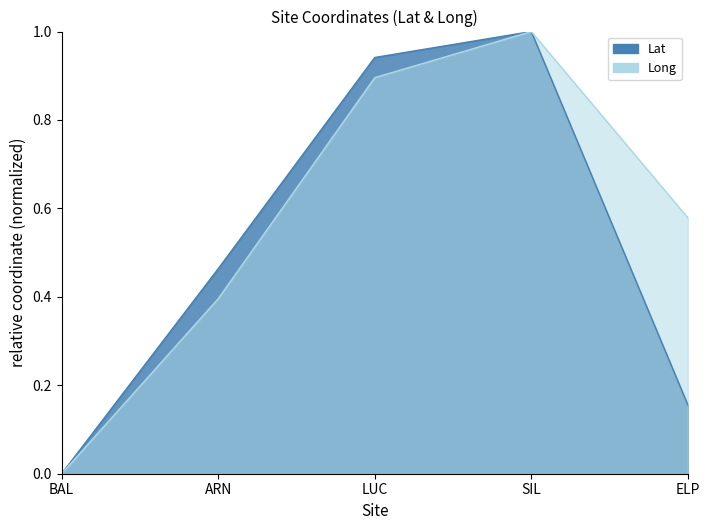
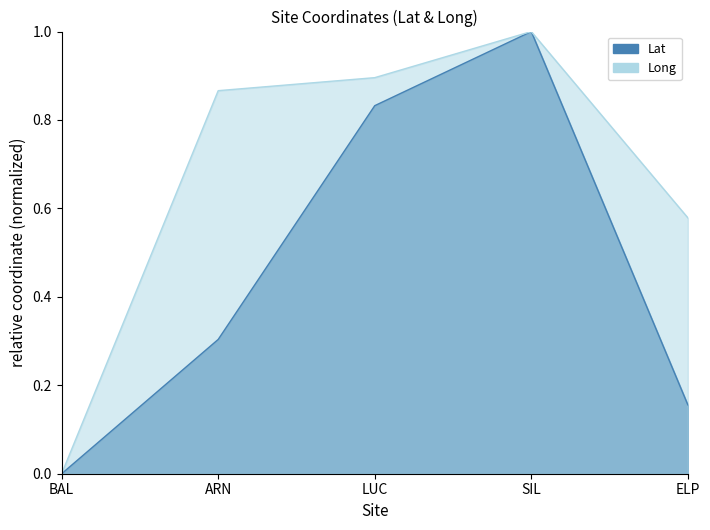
Lat, ARN: 0.46 -> 0.30
Long, ARN: 0.40 -> 0.87
Lat, LUC: 0.94 -> 0.83
